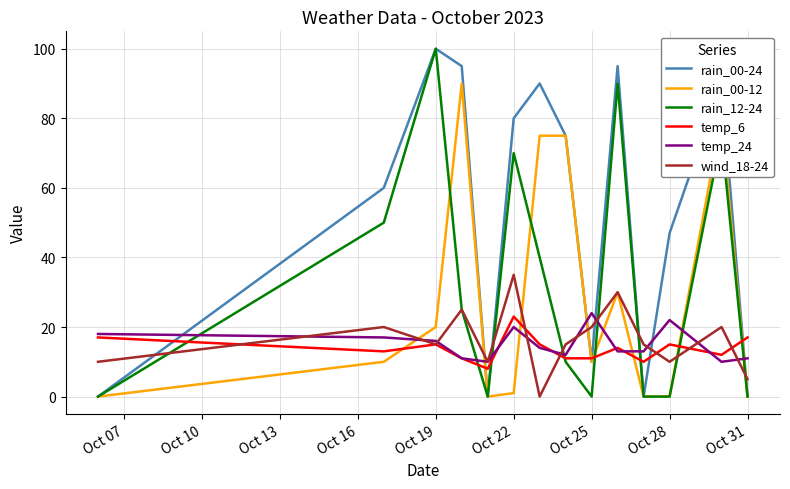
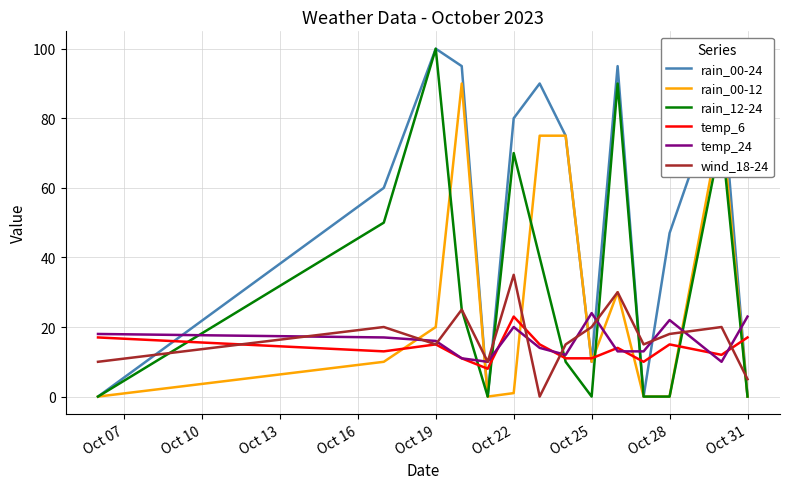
wind_18-24, Oct 28: 10 -> 18
temp_24, Oct 31: 11 -> 23
